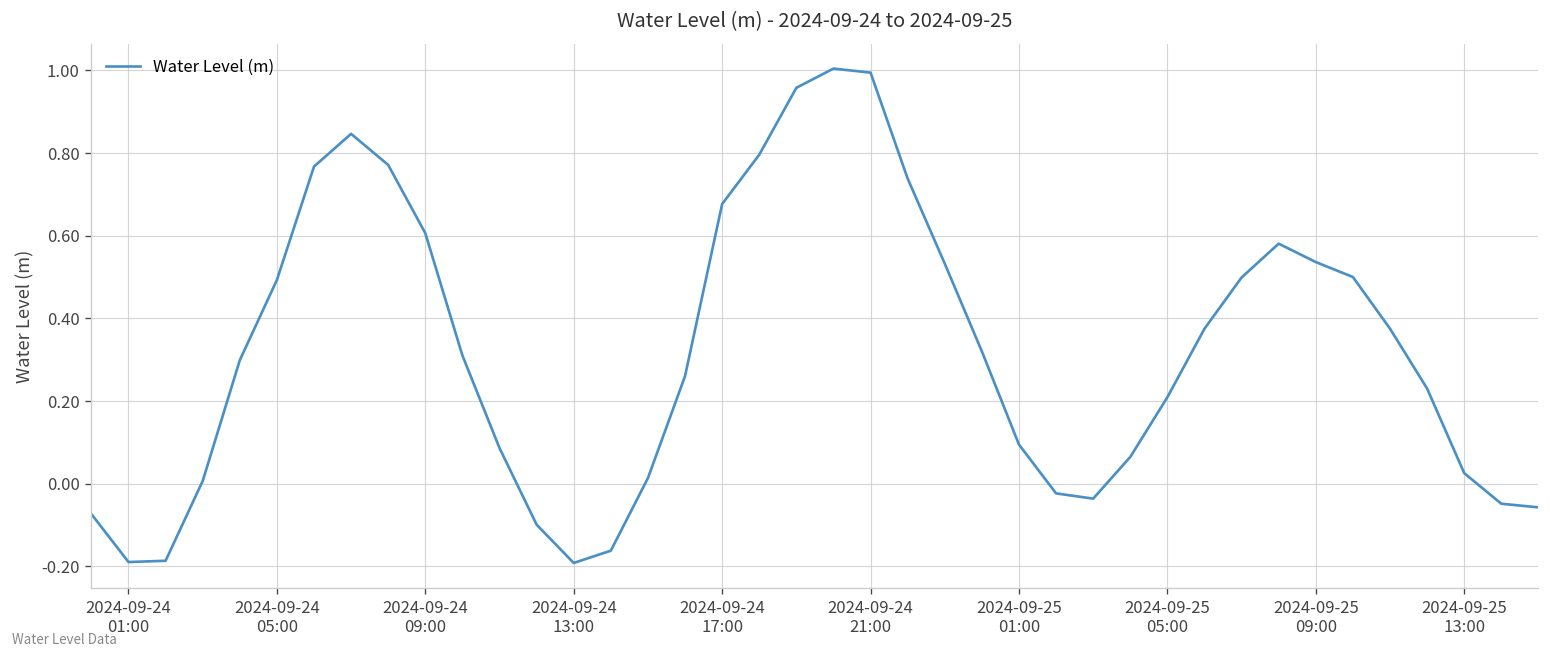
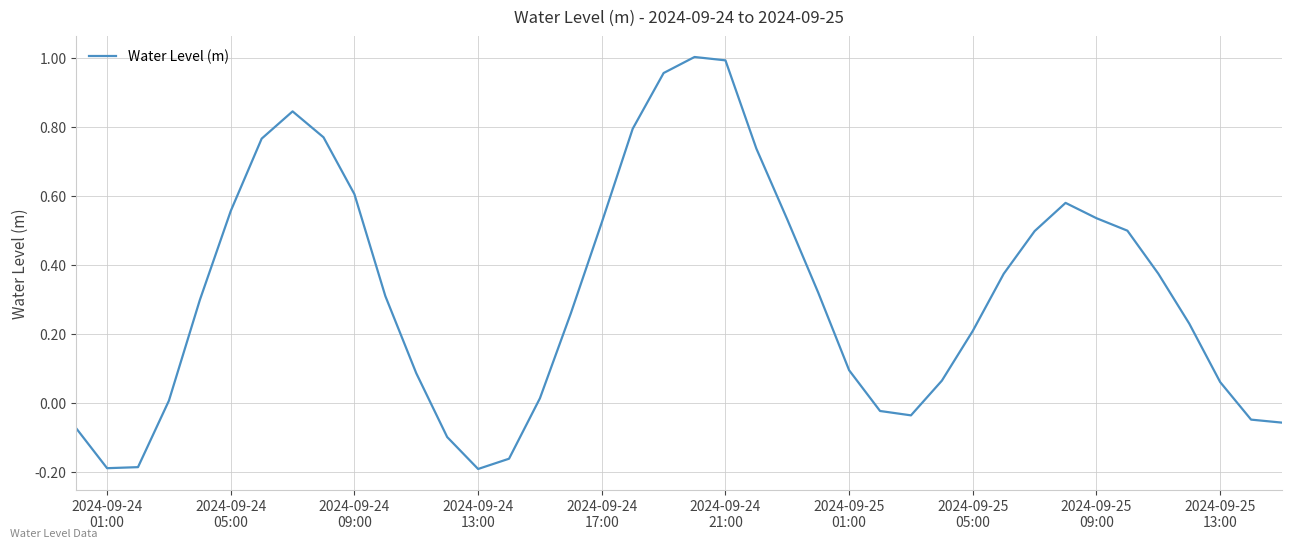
2024-09-24 05:00: 0.49 -> 0.56
2024-09-24 17:00: 0.68 -> 0.52
2024-09-25 13:00: 0.03 -> 0.06
